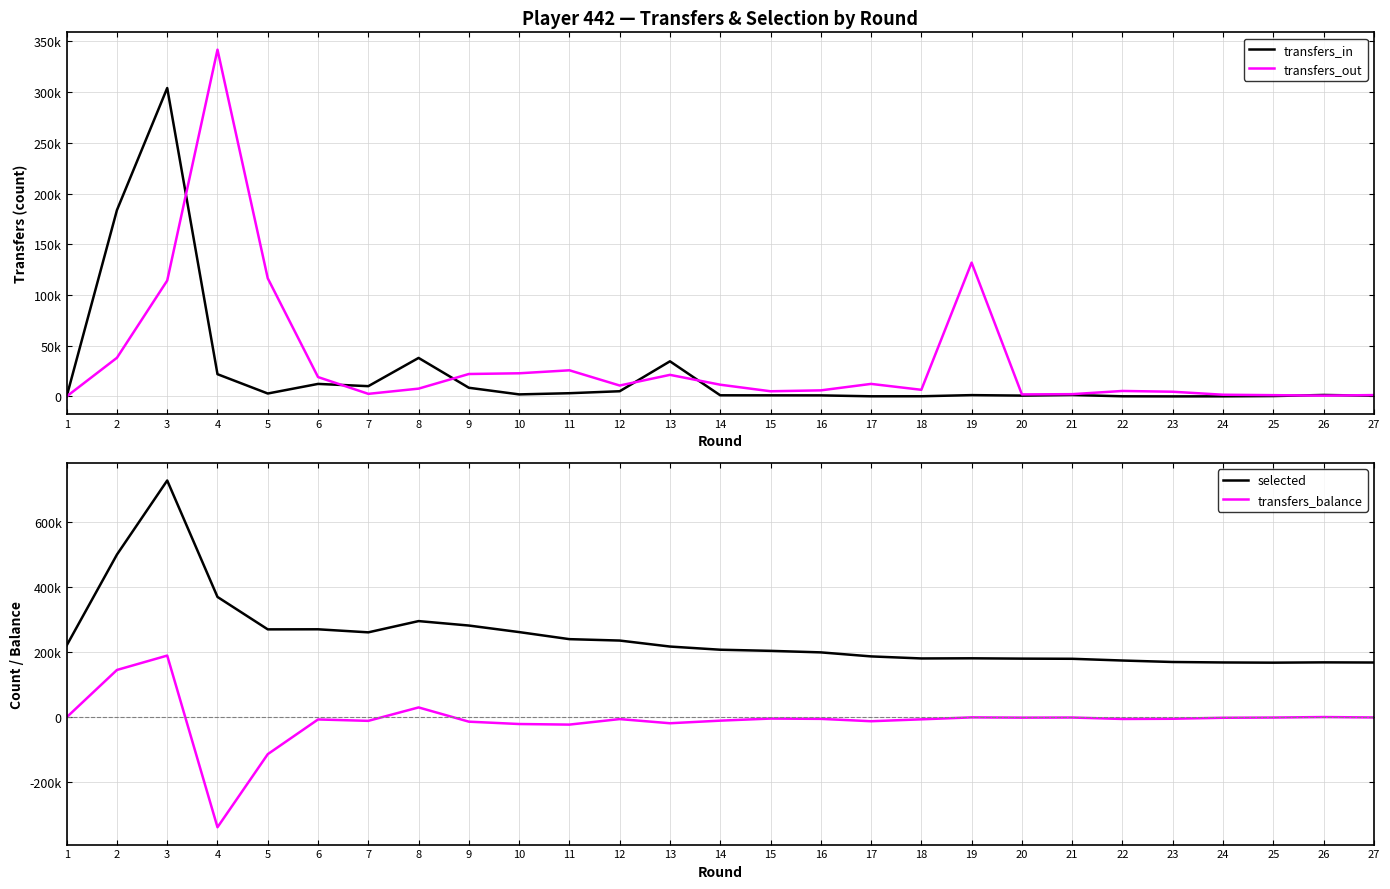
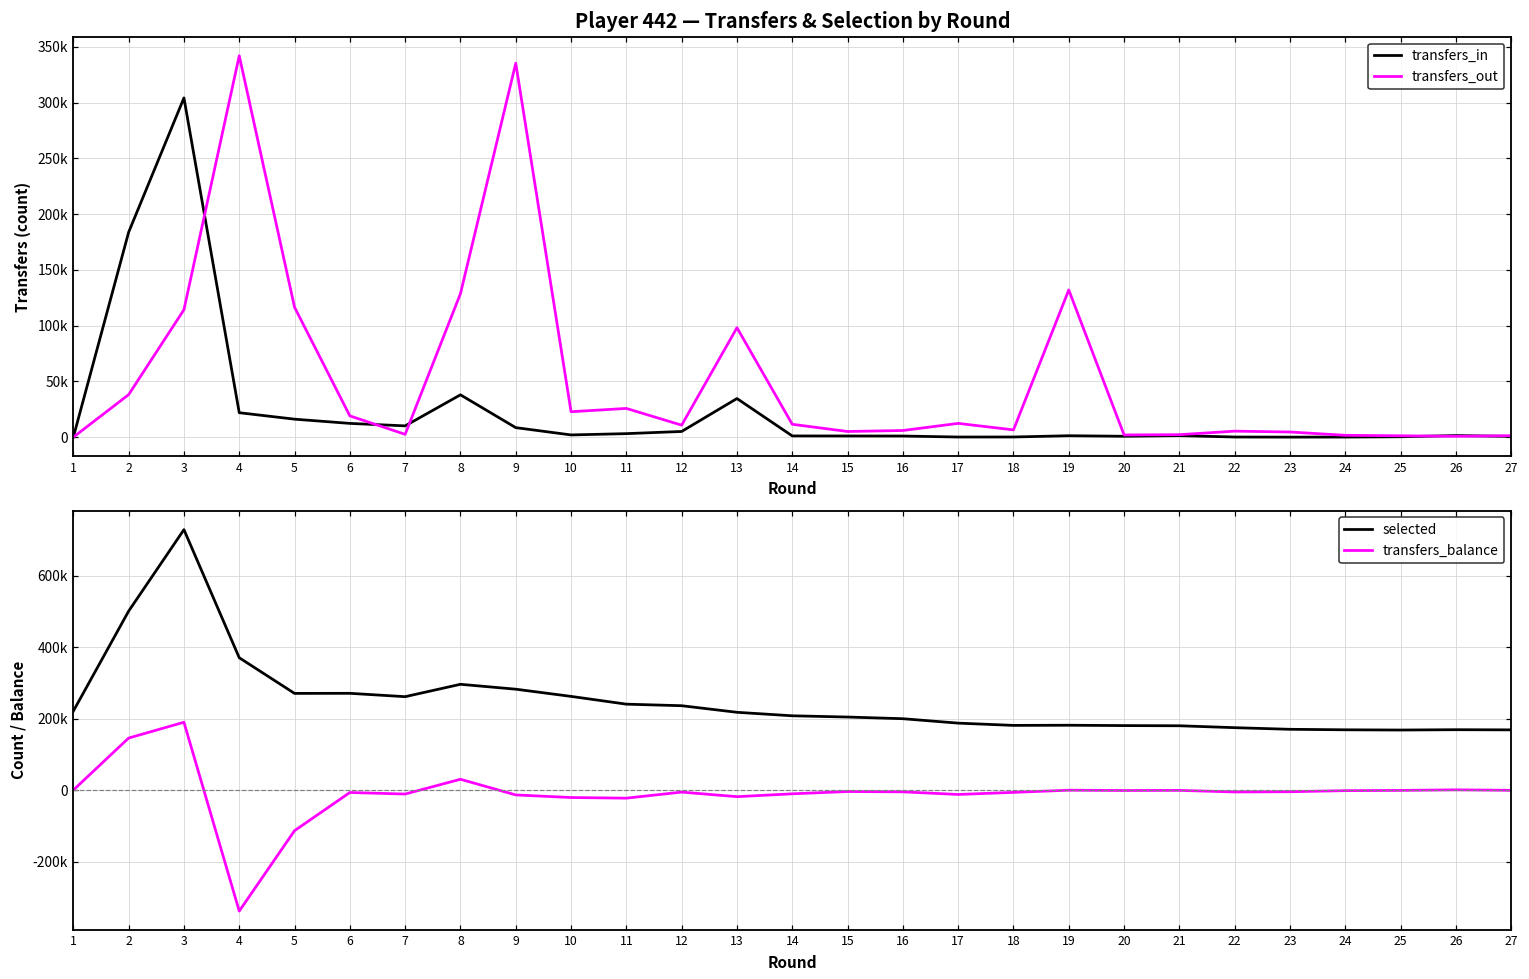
Player 442 — Transfers & Selection by Round, transfers_in, 5: 3000 -> 16000
Player 442 — Transfers & Selection by Round, transfers_out, 8: 8000 -> 129000
Player 442 — Transfers & Selection by Round, transfers_out, 9: 22000 -> 335000
Player 442 — Transfers & Selection by Round, transfers_out, 13: 21000 -> 98000
